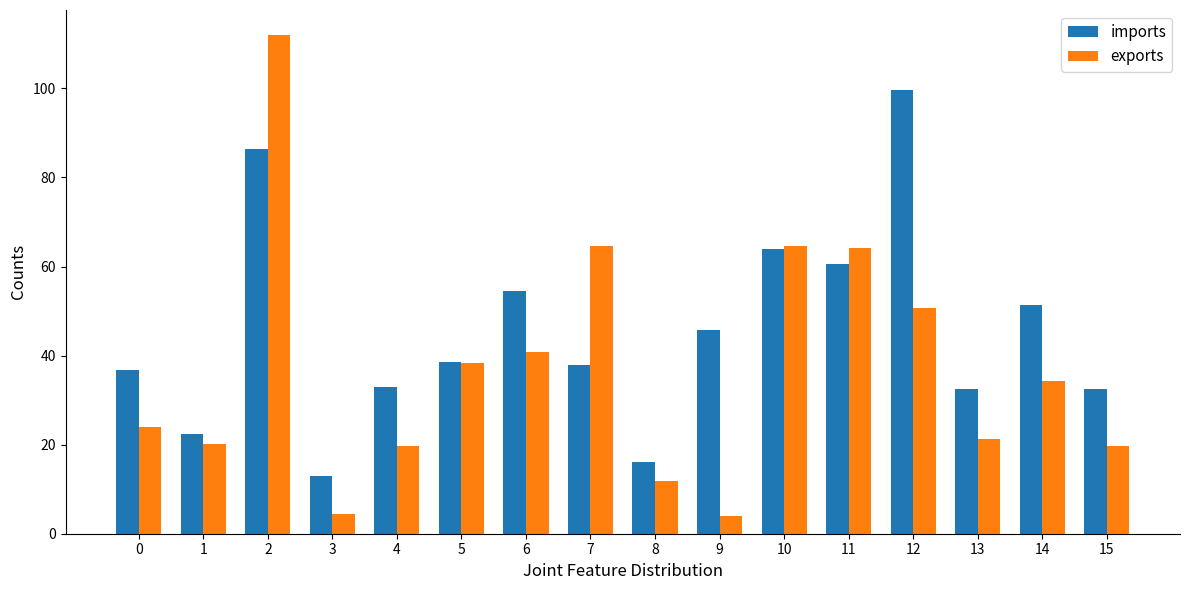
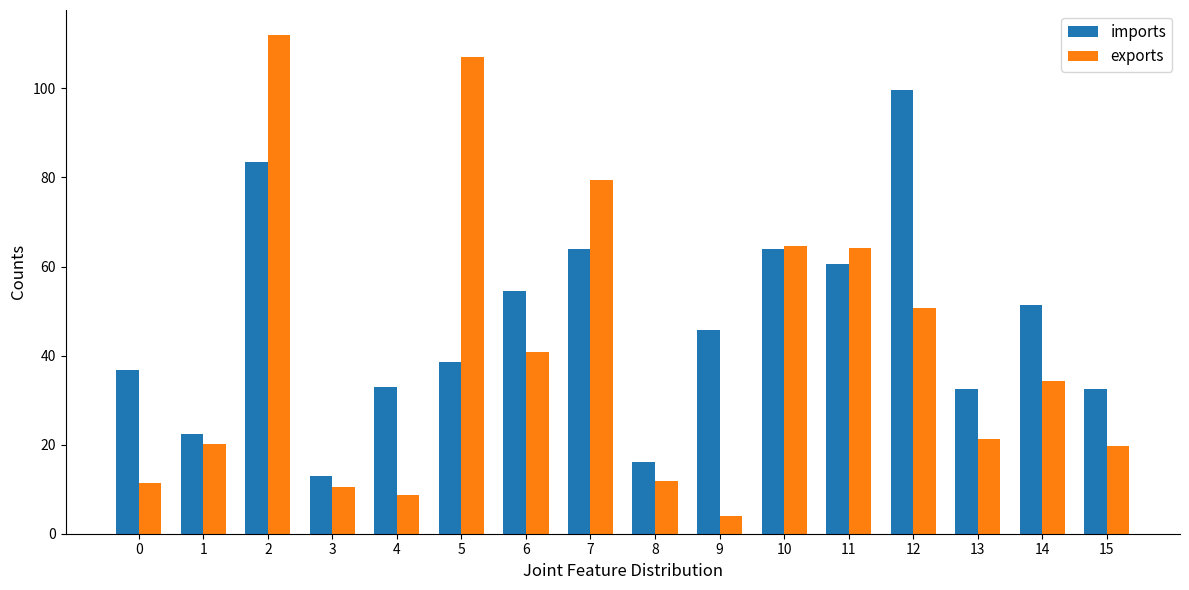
exports, 0: 24 -> 12
imports, 2: 87 -> 83
exports, 3: 5 -> 10
exports, 4: 20 -> 9
exports, 5: 38 -> 107
imports, 7: 38 -> 64
exports, 7: 65 -> 79
